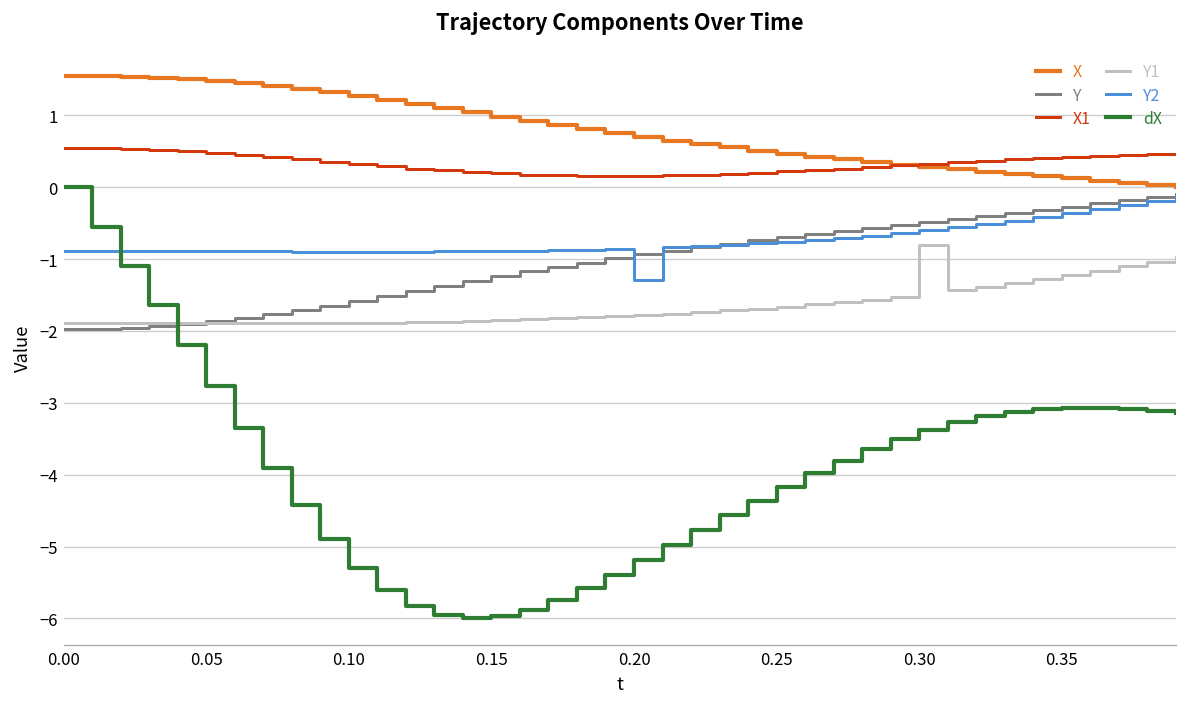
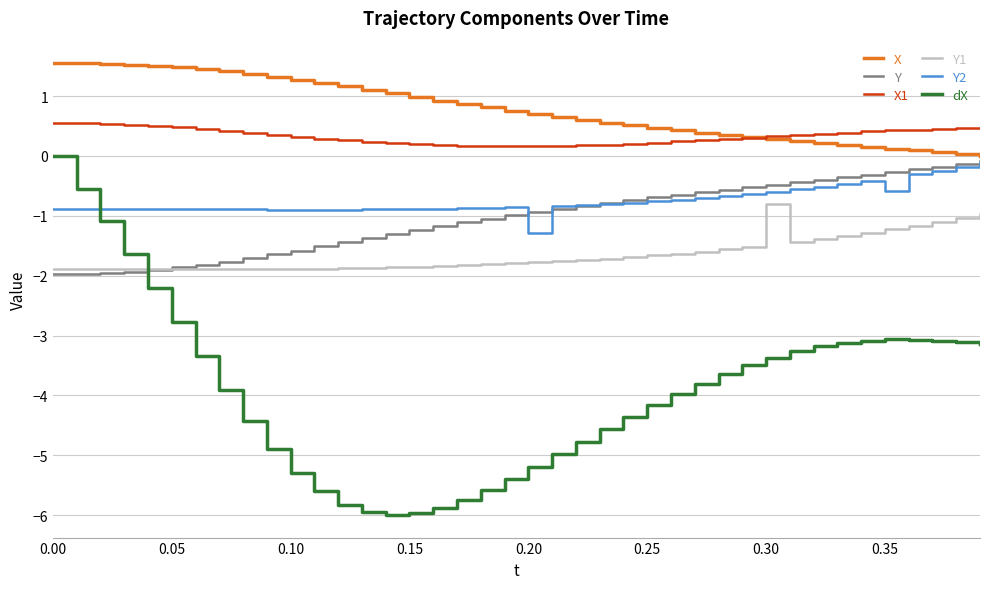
Y2, 0.35: -0.4 -> -0.6
